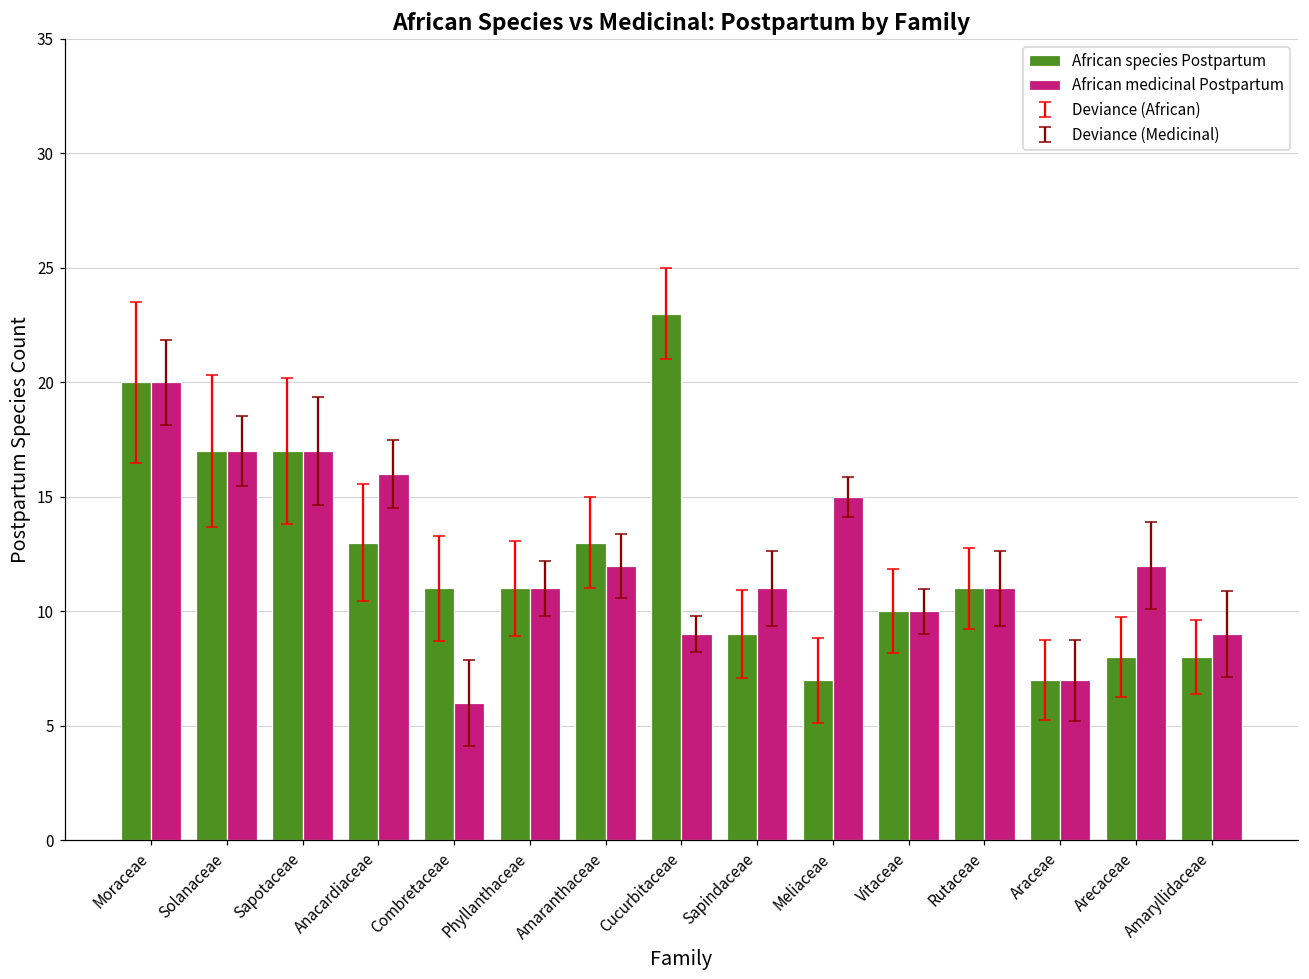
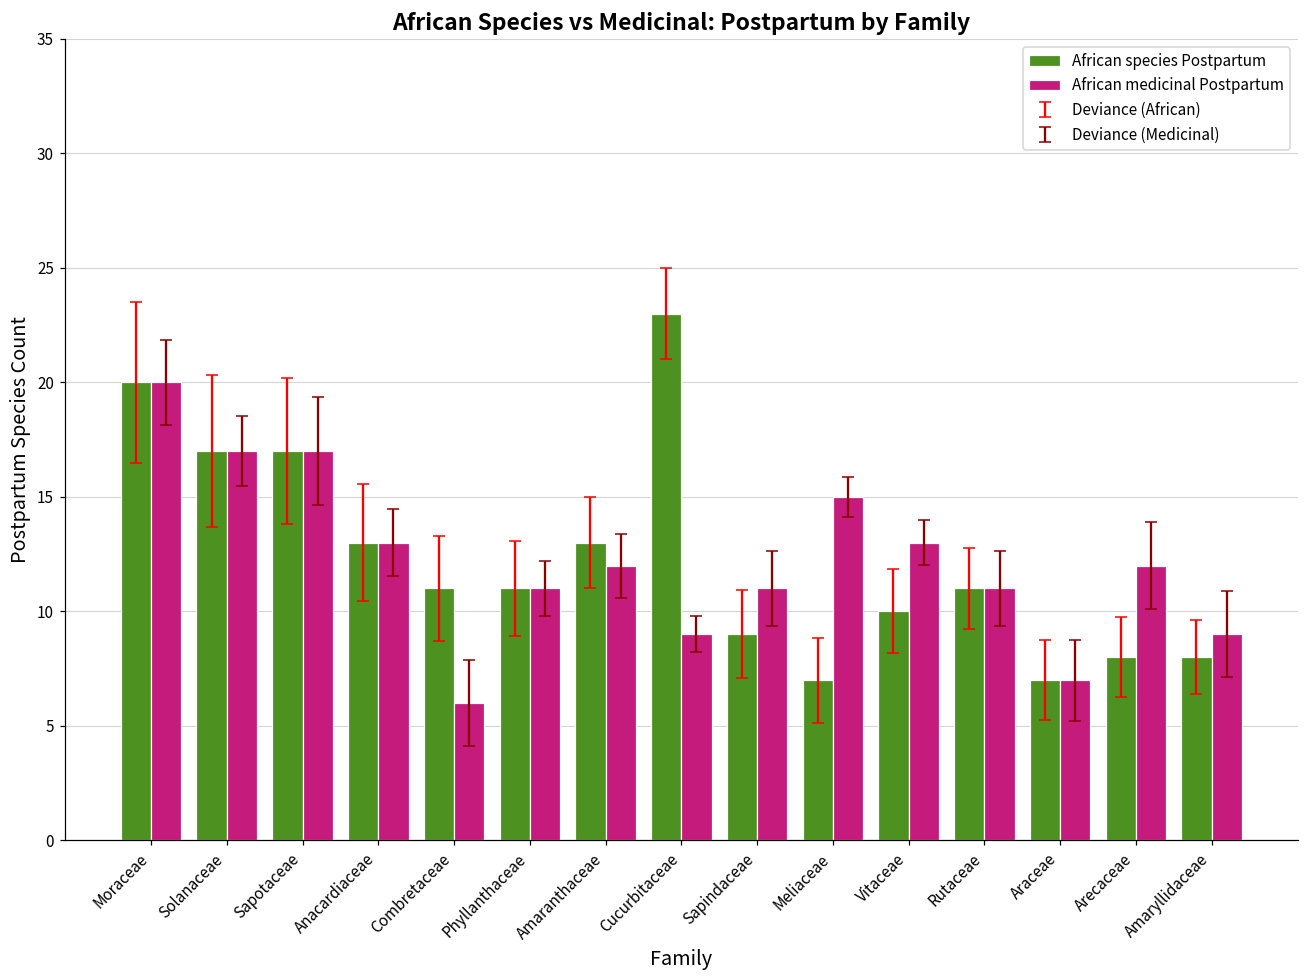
African medicinal Postpartum, Anacardiaceae: 16 -> 13
African medicinal Postpartum, Vitaceae: 10 -> 13
